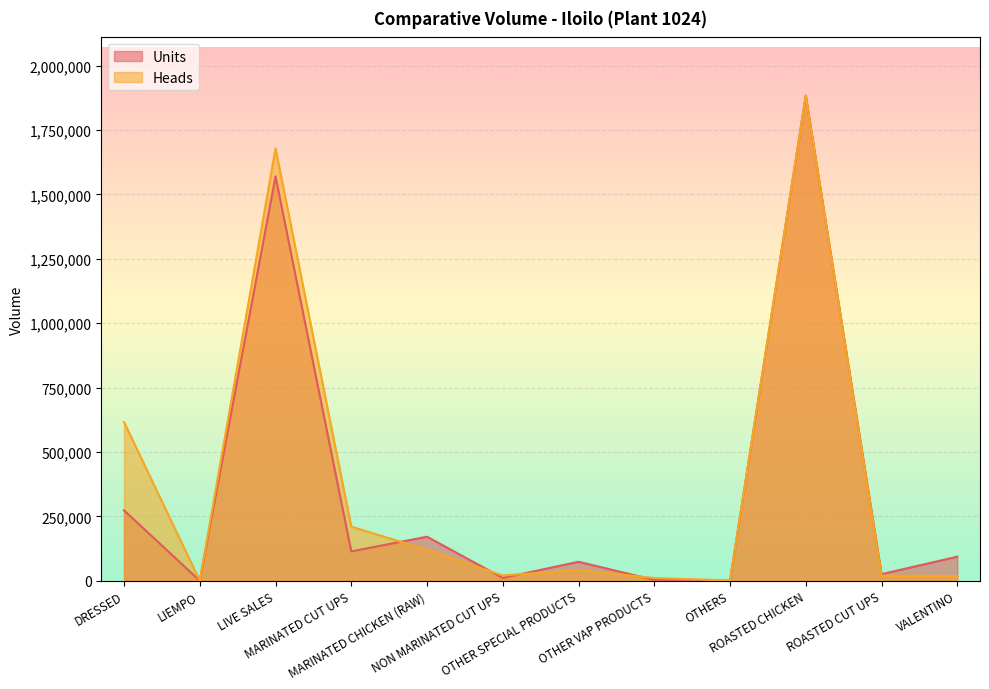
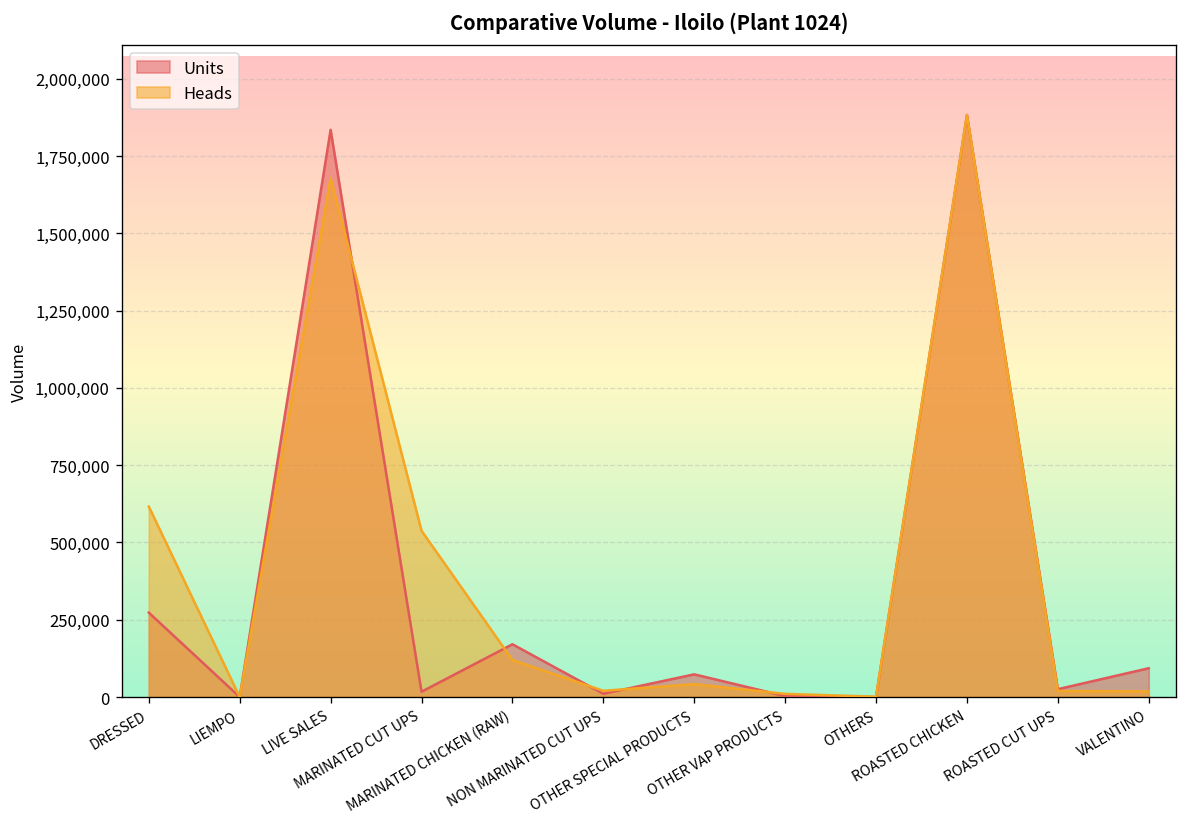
Units, LIVE SALES: 1,570,000 -> 1,840,000
Units, MARINATED CUT UPS: 110,000 -> 20,000
Heads, MARINATED CUT UPS: 210,000 -> 540,000
